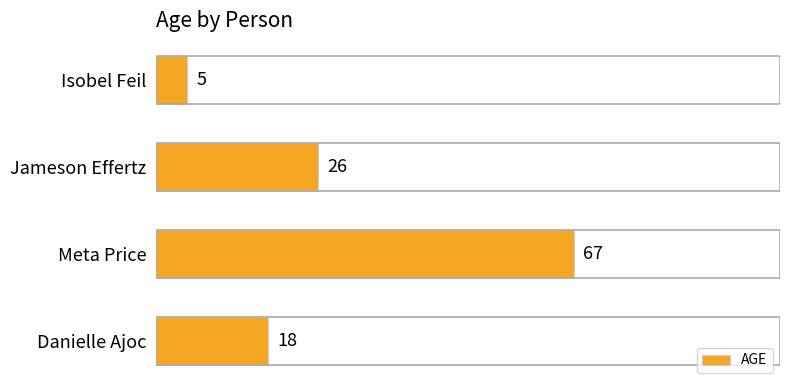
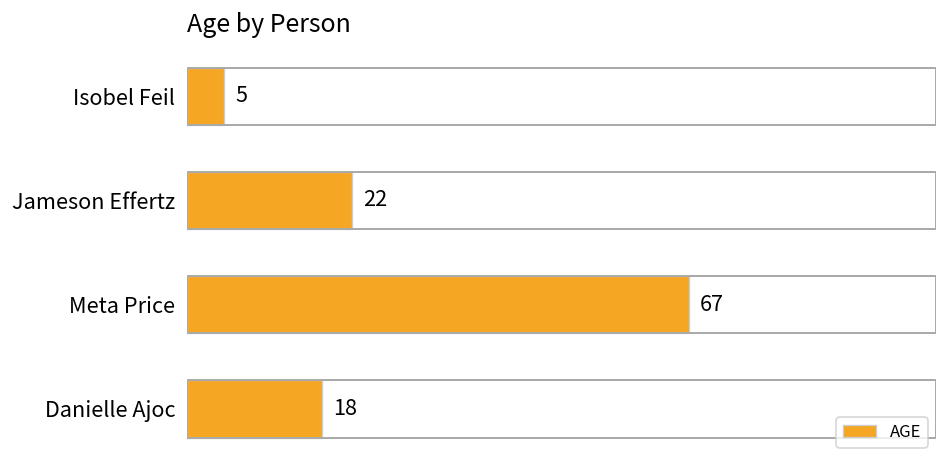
Jameson Effertz: 26 -> 22
